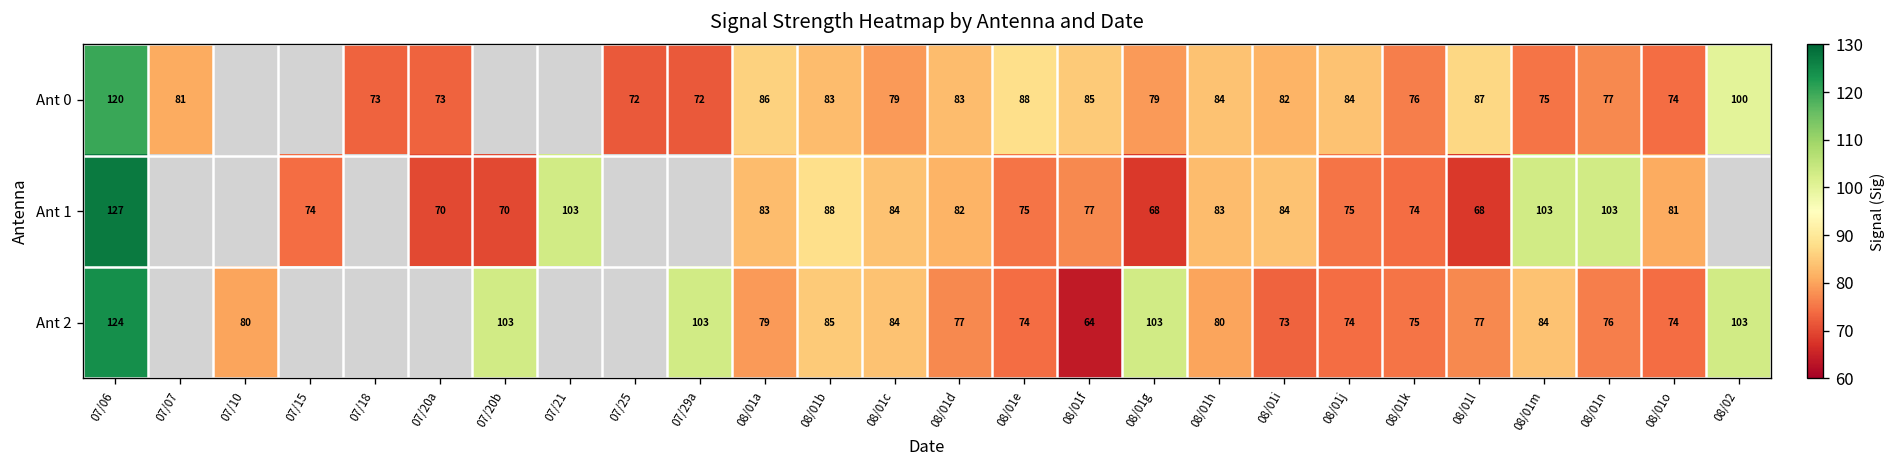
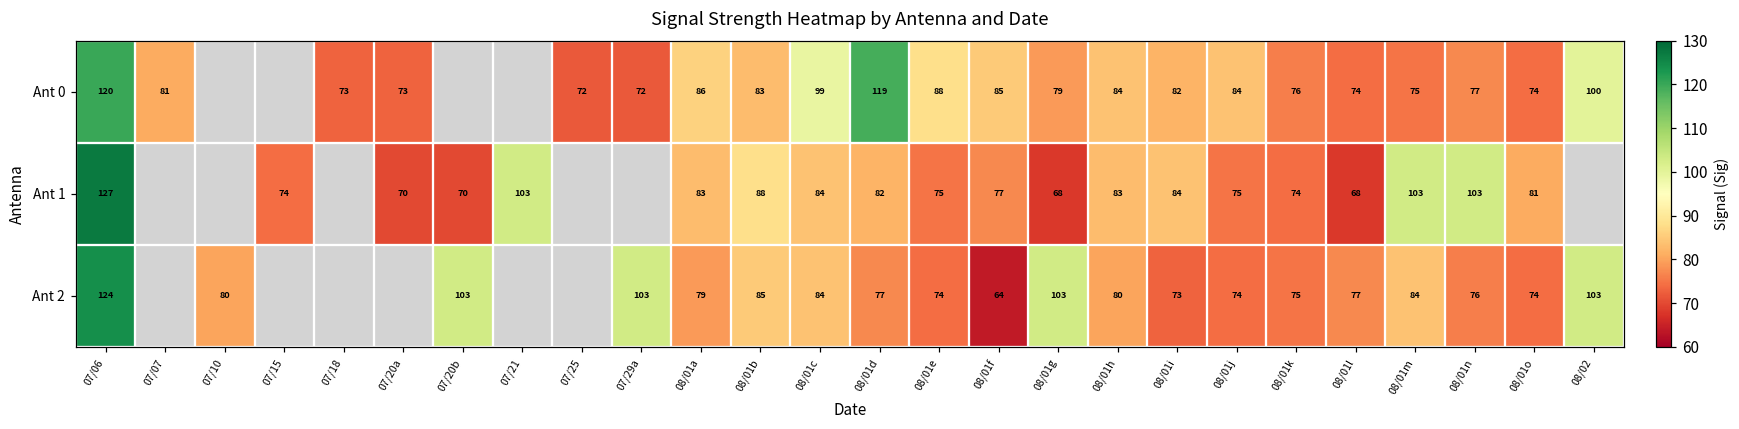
Ant 0, 08/01c: 79 -> 99
Ant 0, 08/01d: 83 -> 119
Ant 0, 08/01l: 87 -> 74
